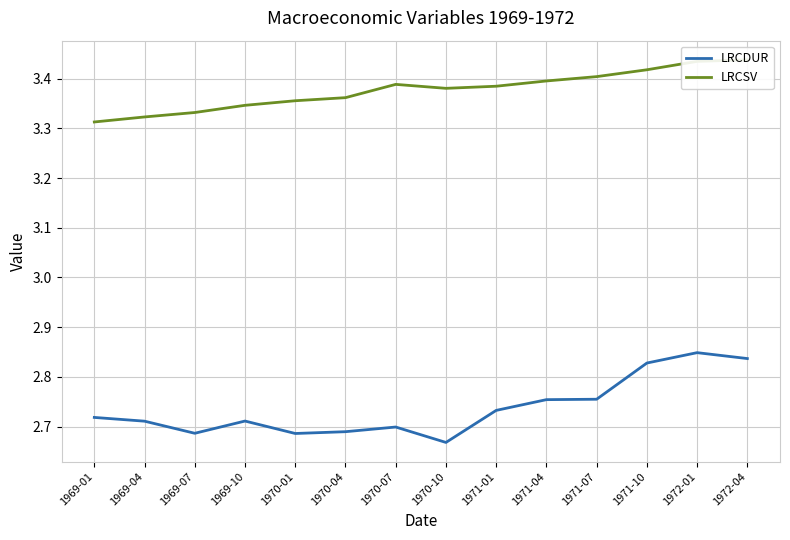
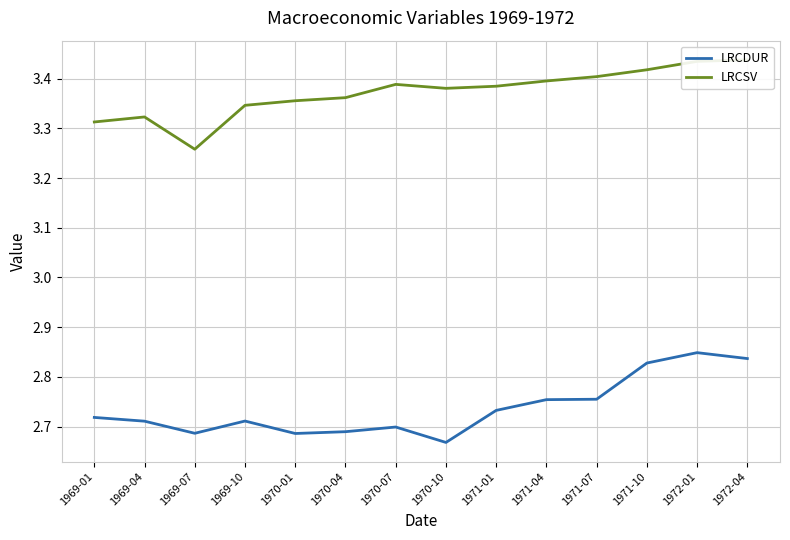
LRCSV, 1969-07: 3.33 -> 3.26
